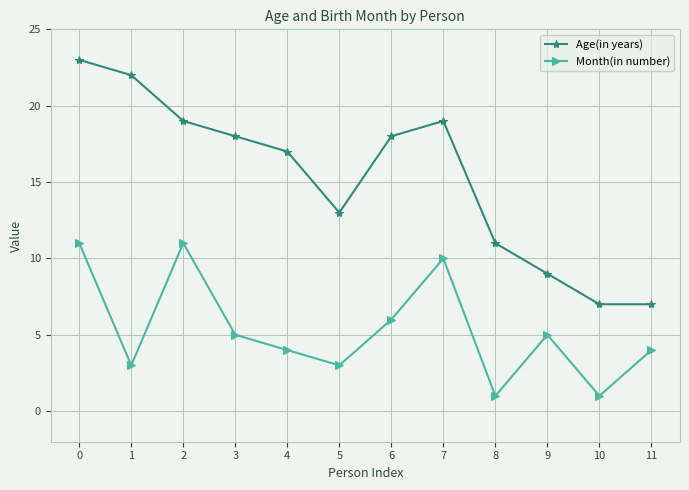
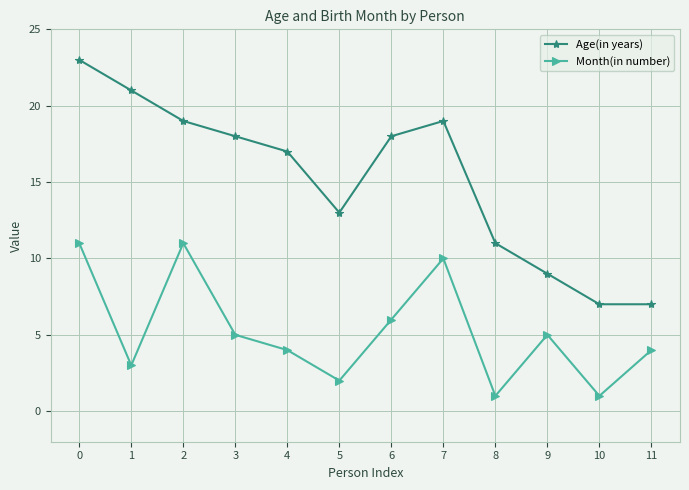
Age(in years), 1: 22 -> 21
Month(in number), 5: 3 -> 2
